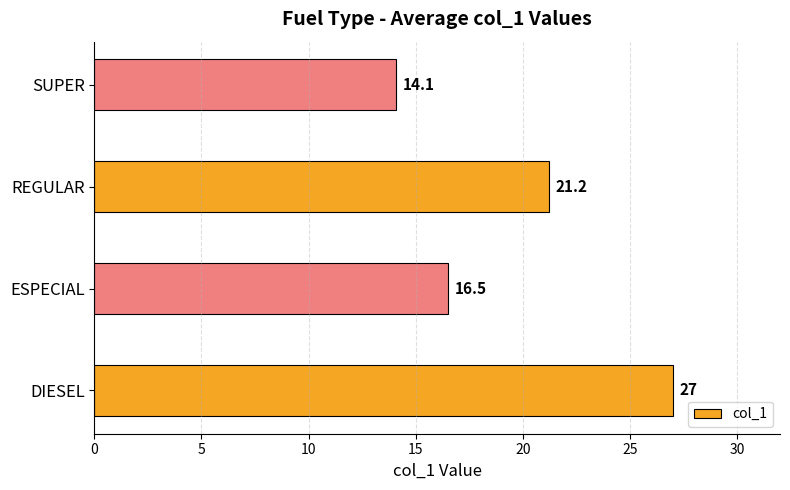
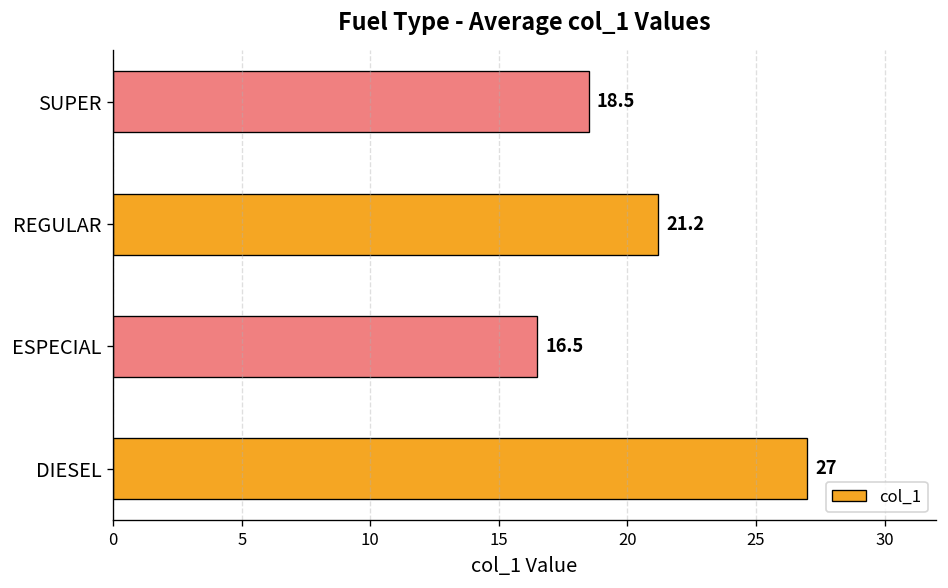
SUPER: 14.1 -> 18.5
